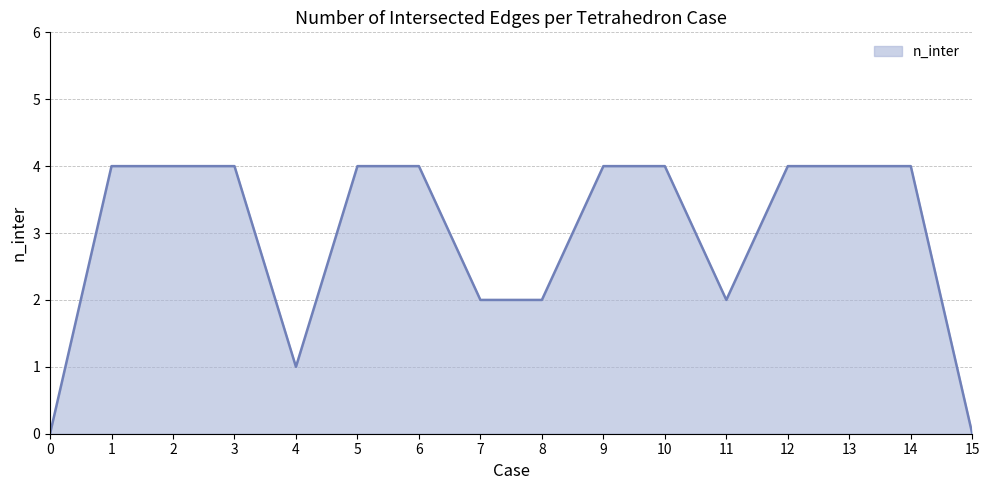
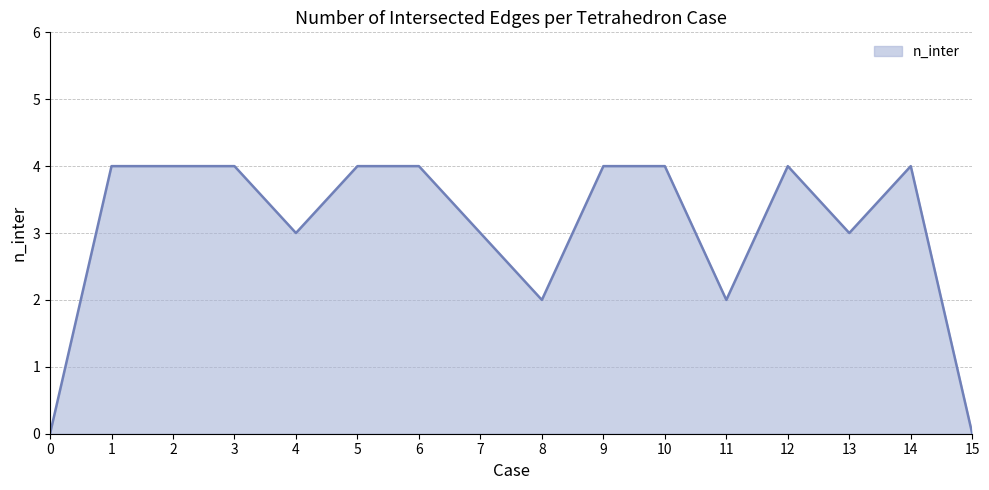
4: 1 -> 3
7: 2 -> 3
13: 4 -> 3
